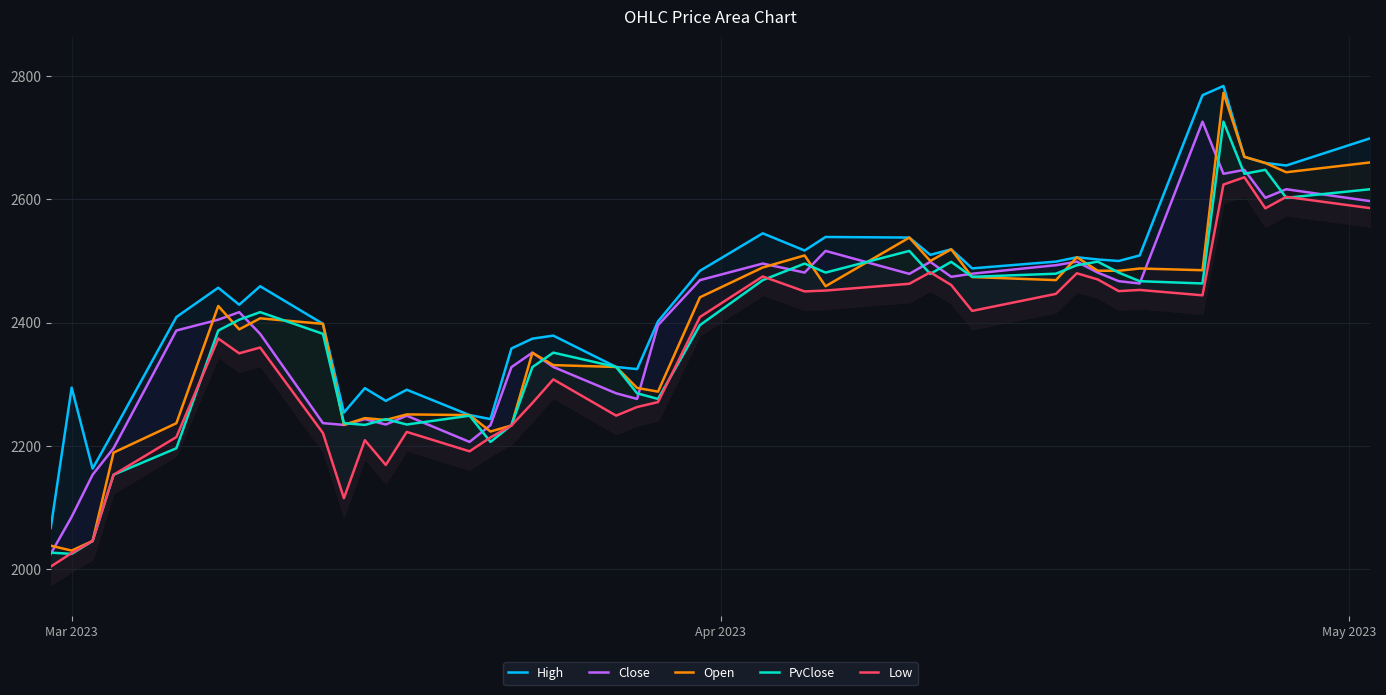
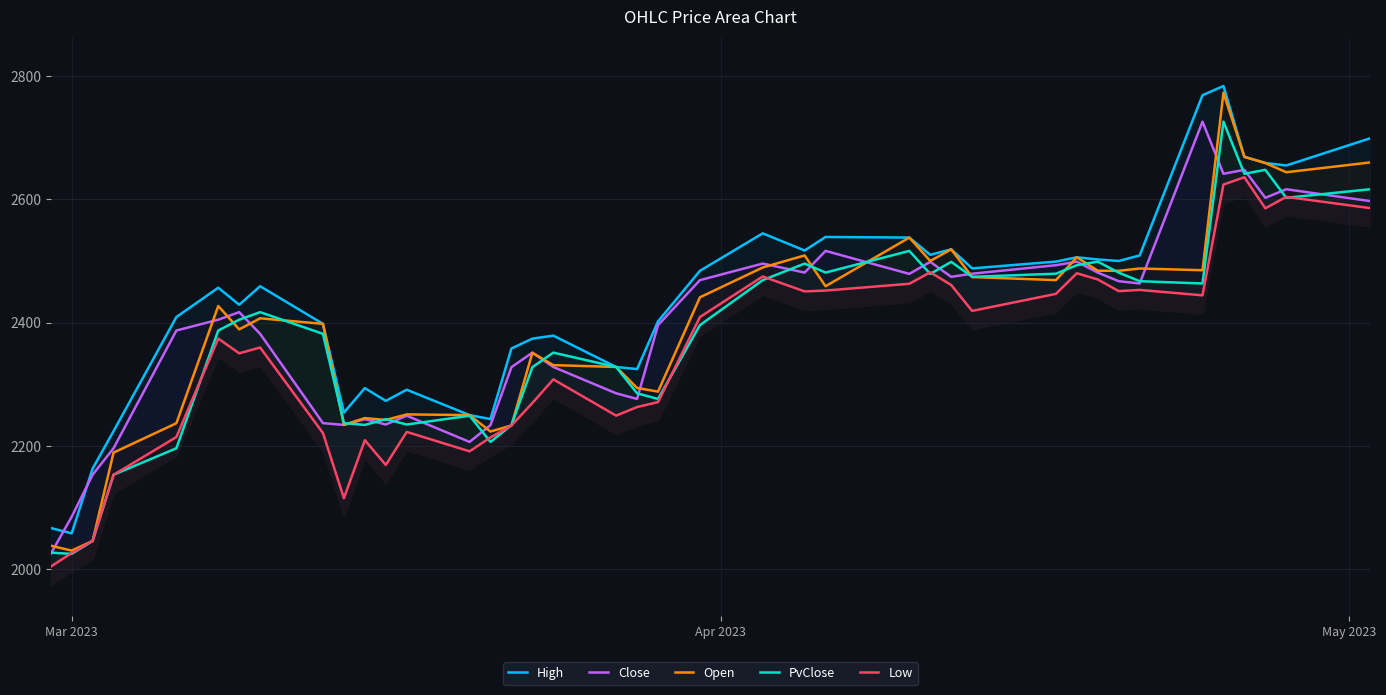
High, Mar 2023: 2290 -> 2060
